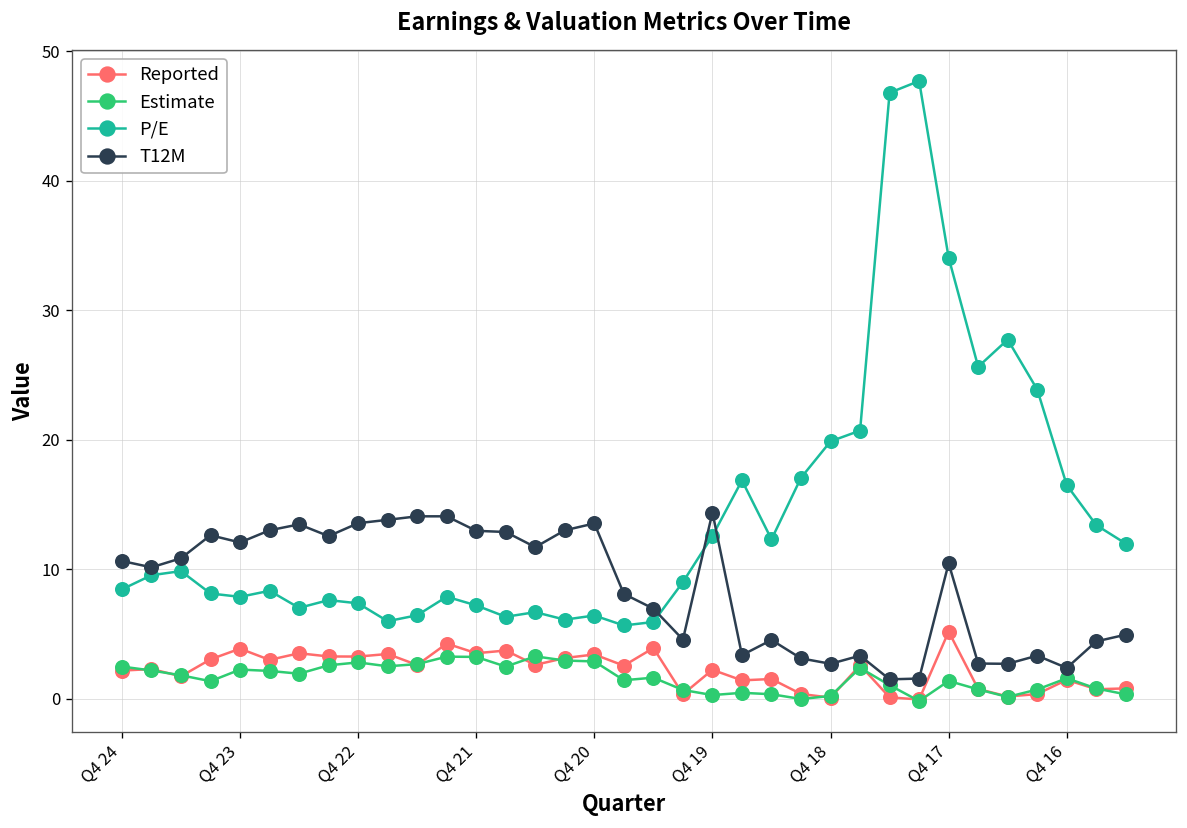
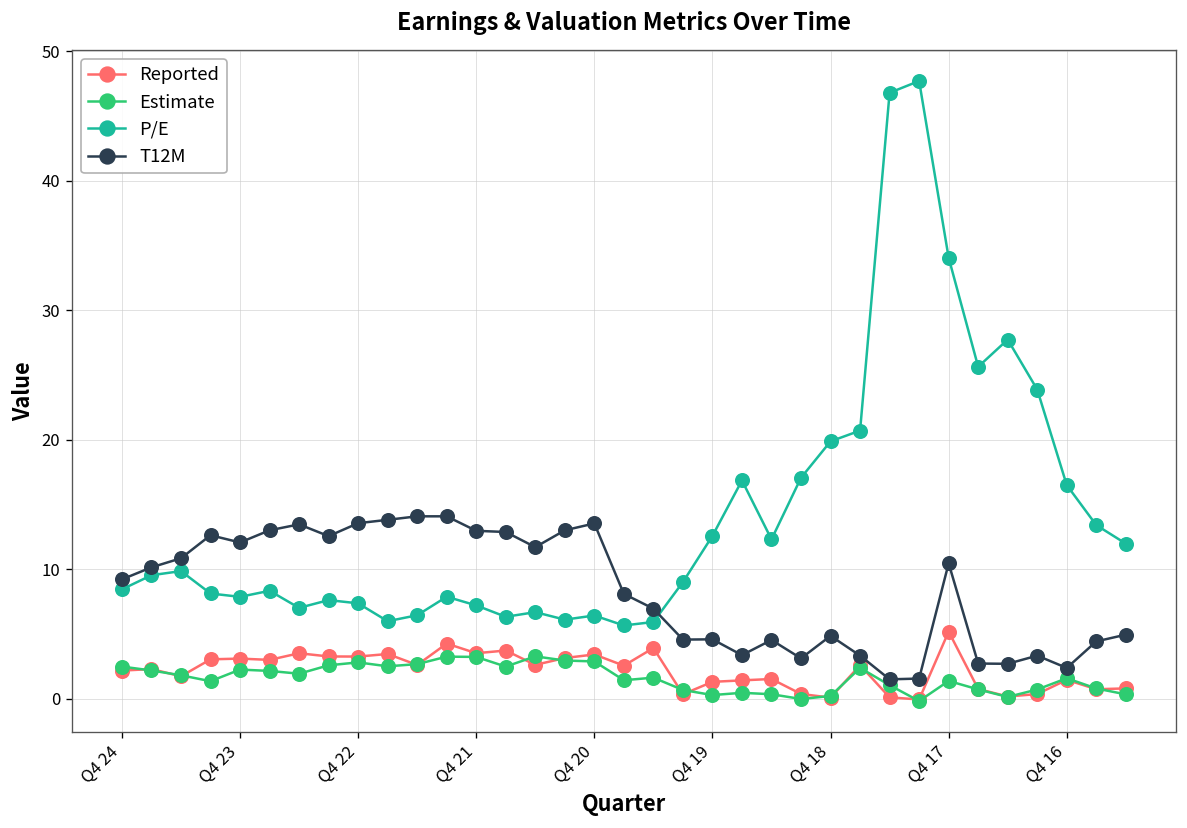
T12M, Q4 24: 10.6 -> 9.2
Reported, Q4 23: 3.9 -> 3.1
Reported, Q4 19: 2.2 -> 1.3
T12M, Q4 19: 14.4 -> 4.6
T12M, Q4 18: 2.7 -> 4.9
